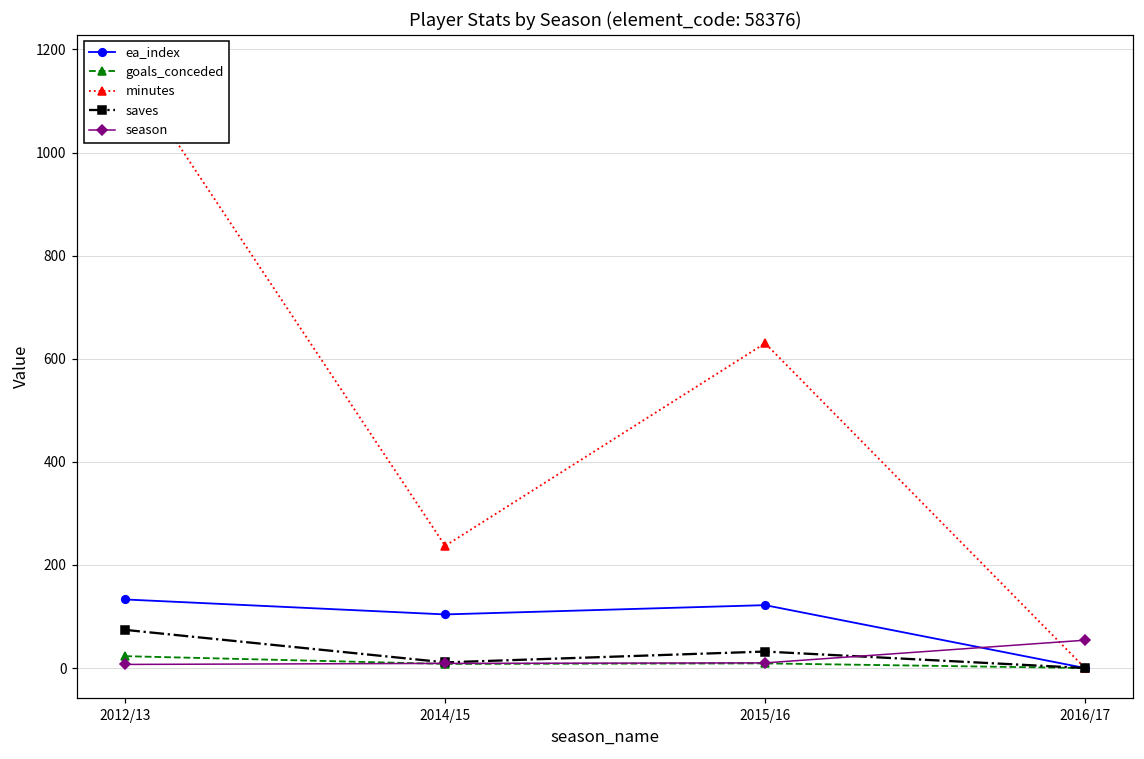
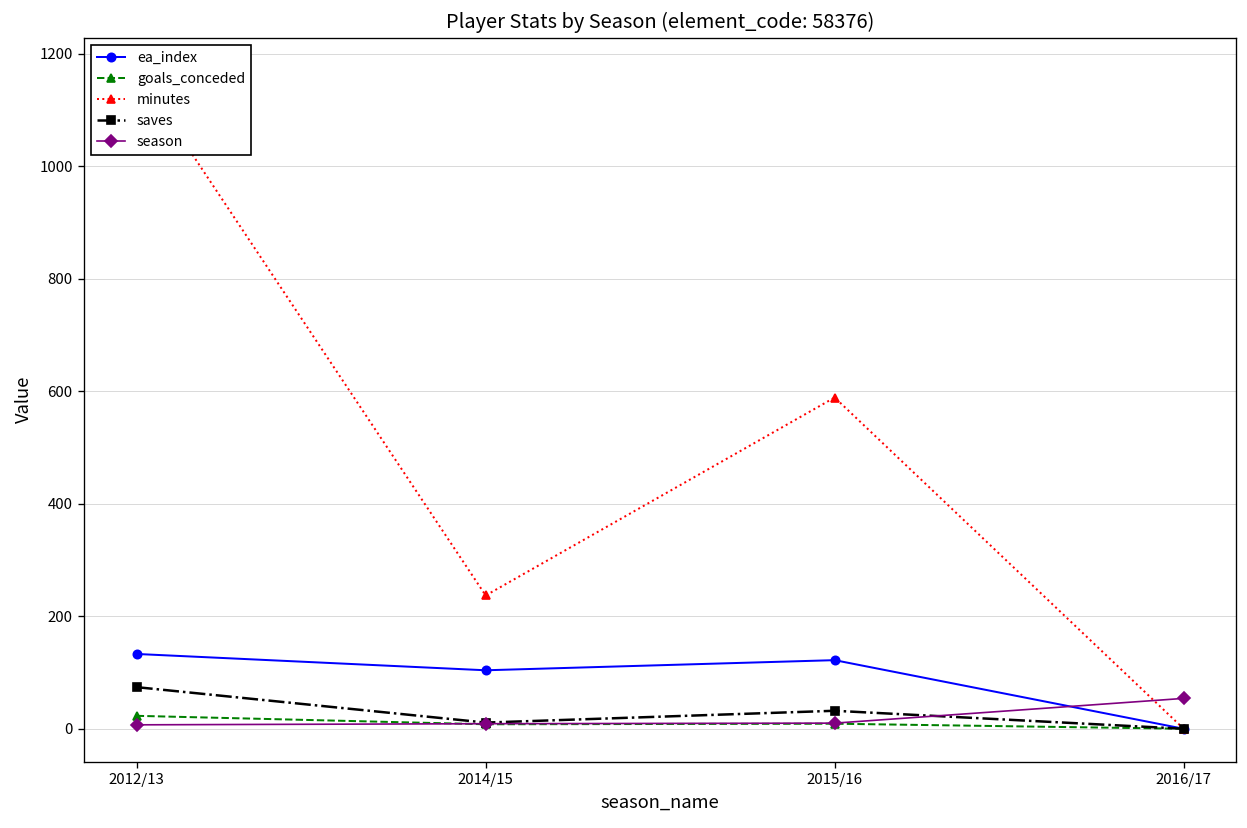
minutes, 2015/16: 630 -> 590
